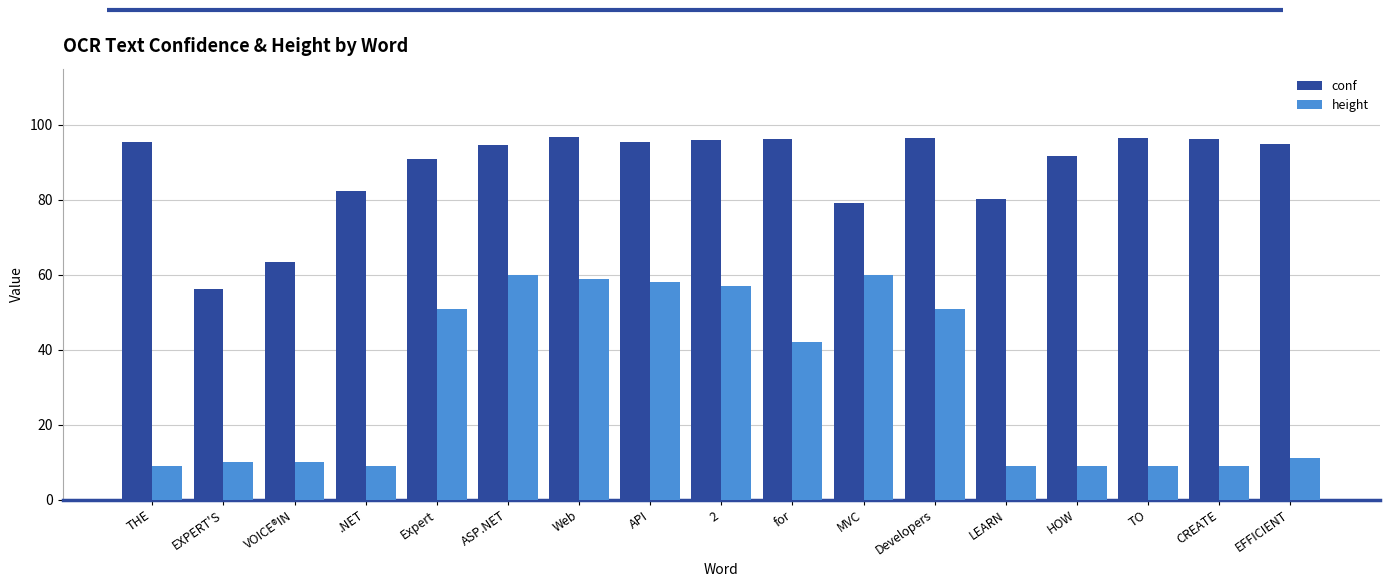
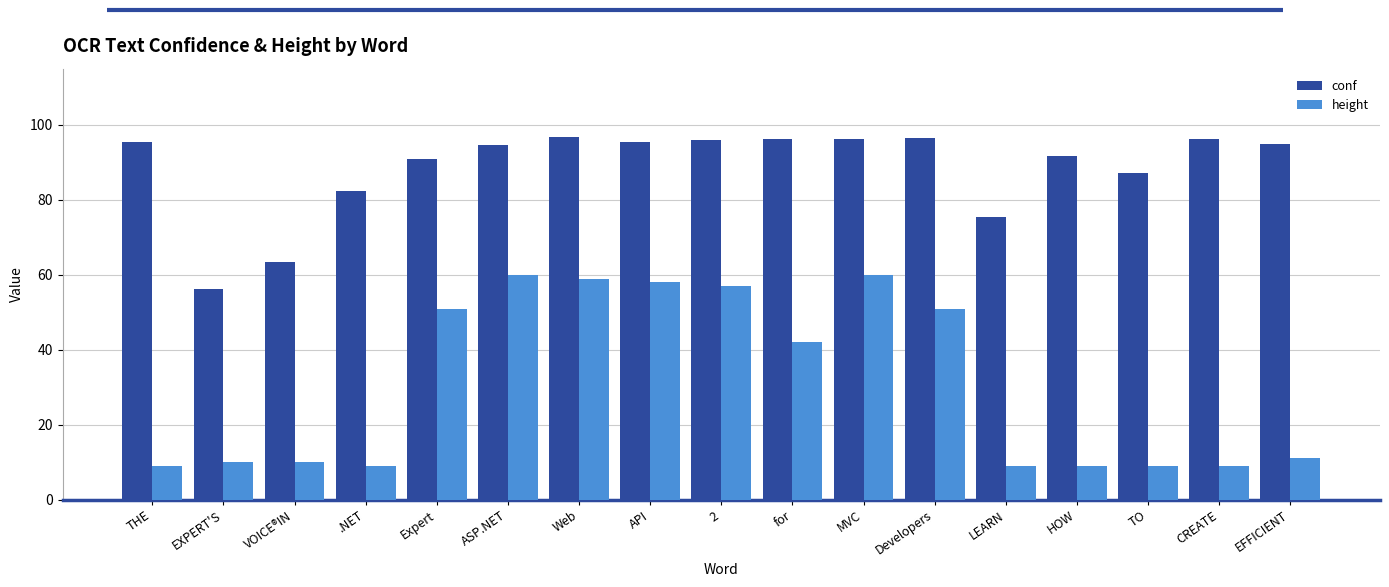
conf, MVC: 79 -> 96
conf, LEARN: 80 -> 75
conf, TO: 96 -> 87
